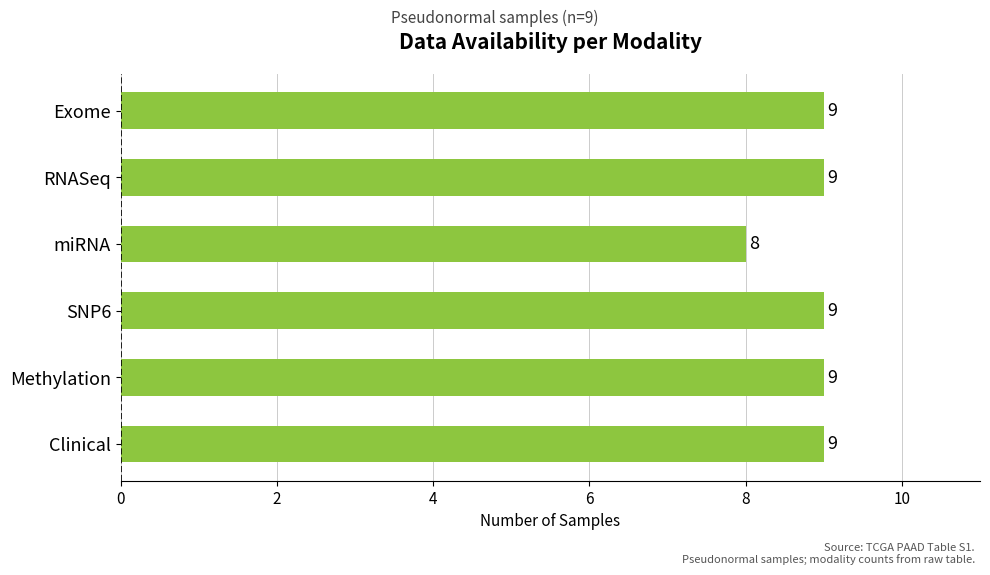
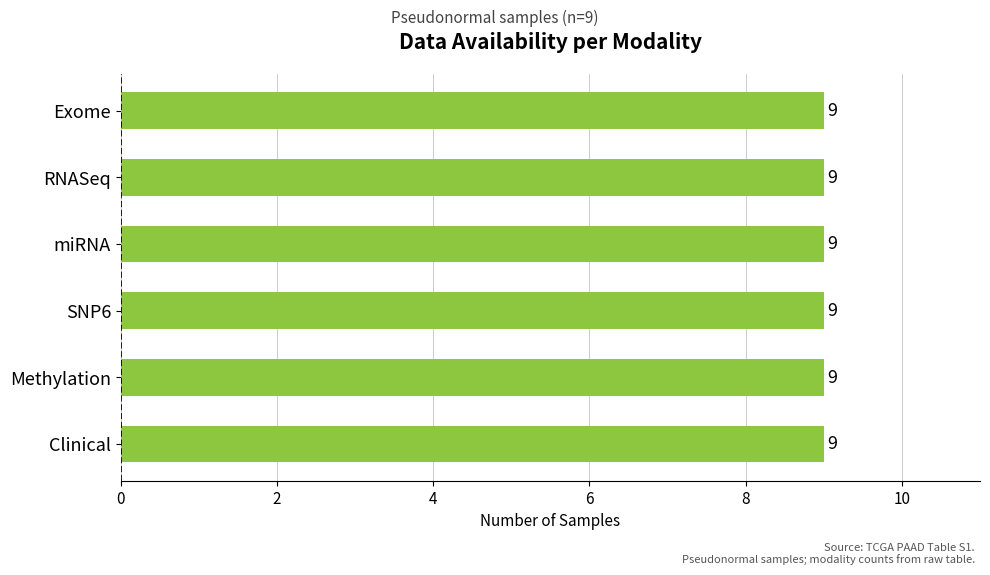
miRNA: 8 -> 9
